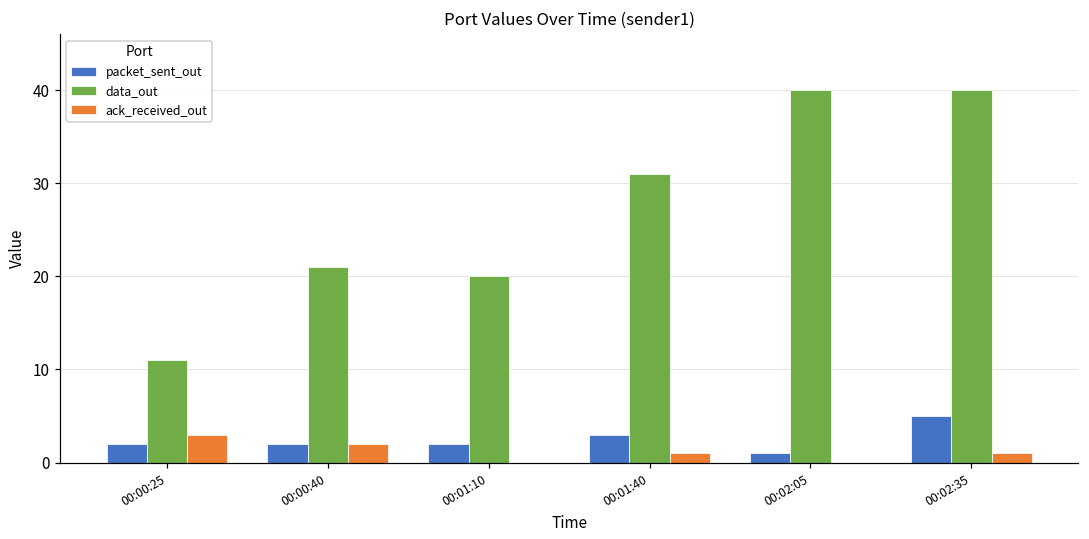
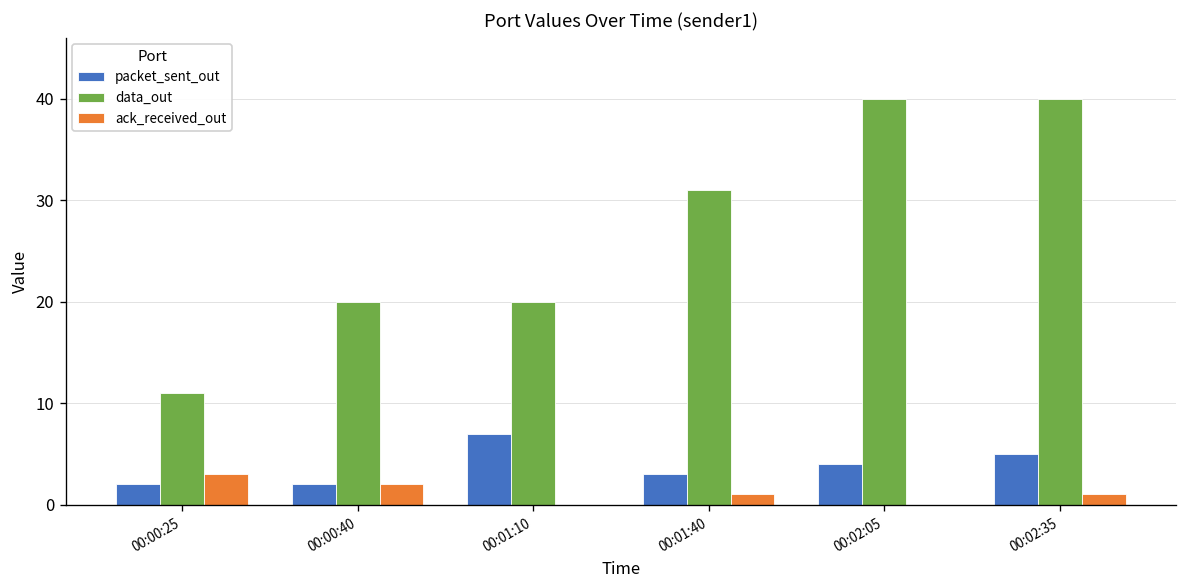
data_out, 00:00:40: 21 -> 20
packet_sent_out, 00:01:10: 2 -> 7
packet_sent_out, 00:02:05: 1 -> 4
